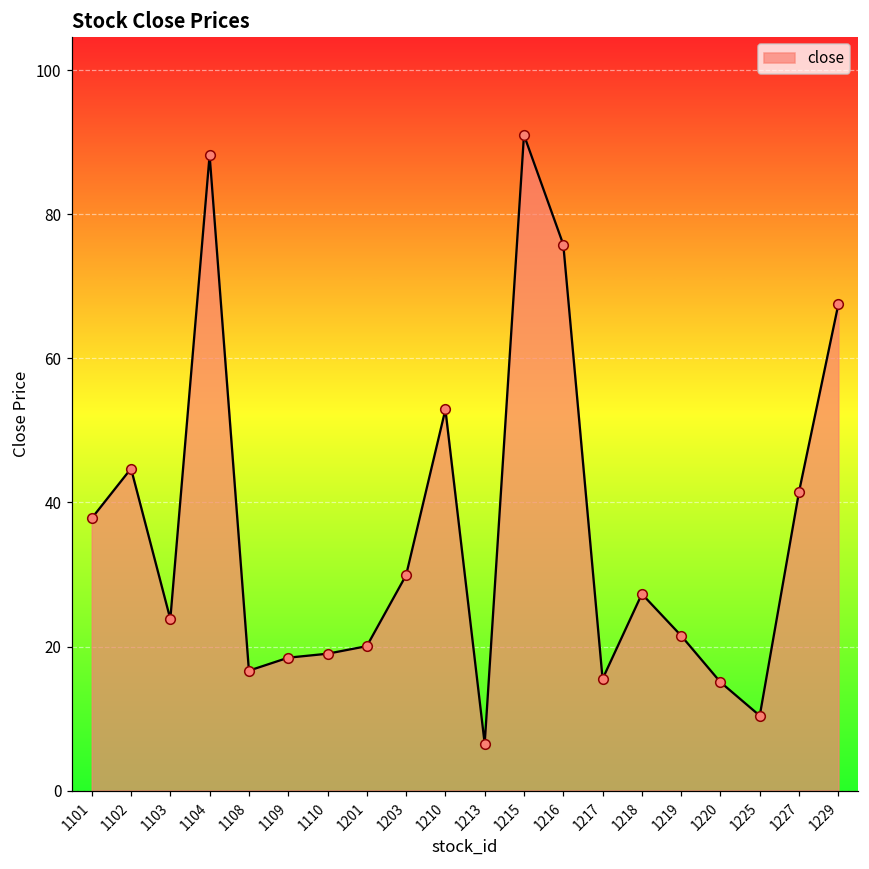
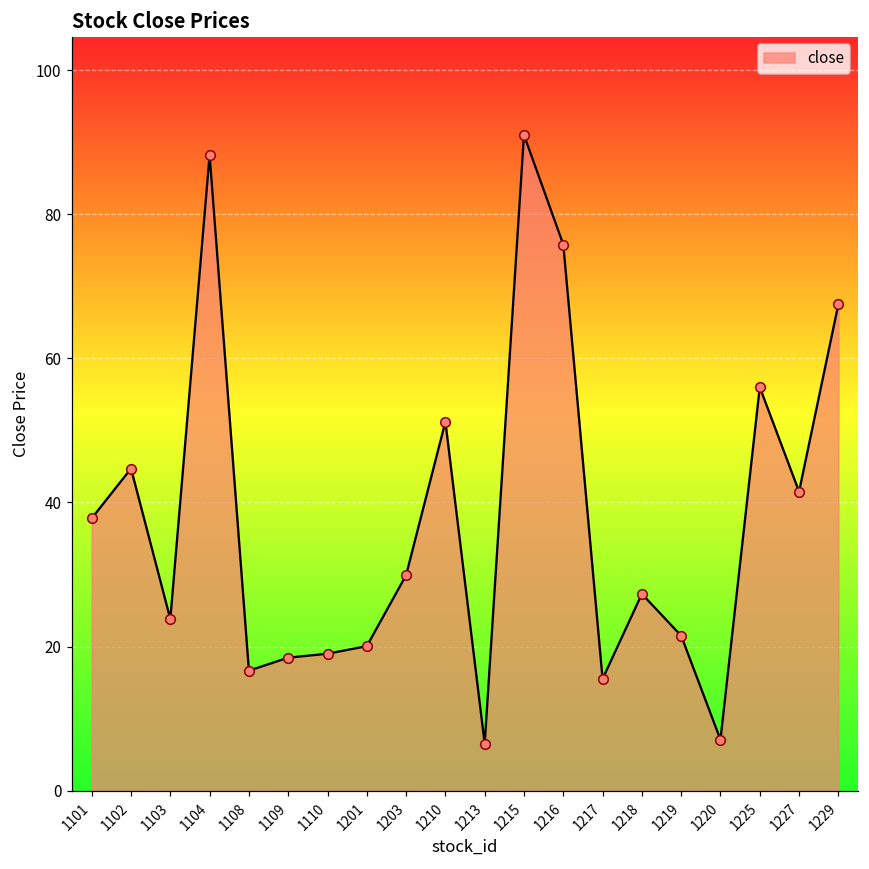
1210: 53 -> 51
1220: 15 -> 7
1225: 10 -> 56
